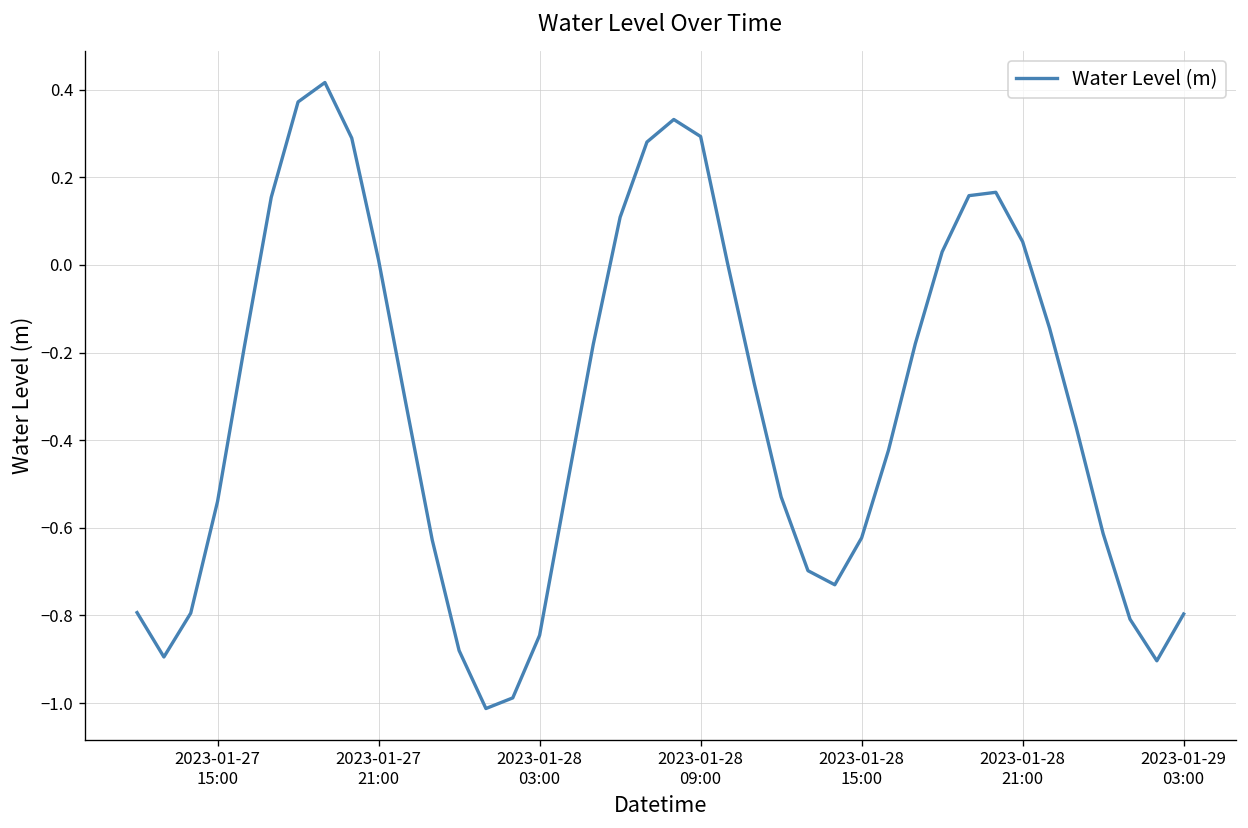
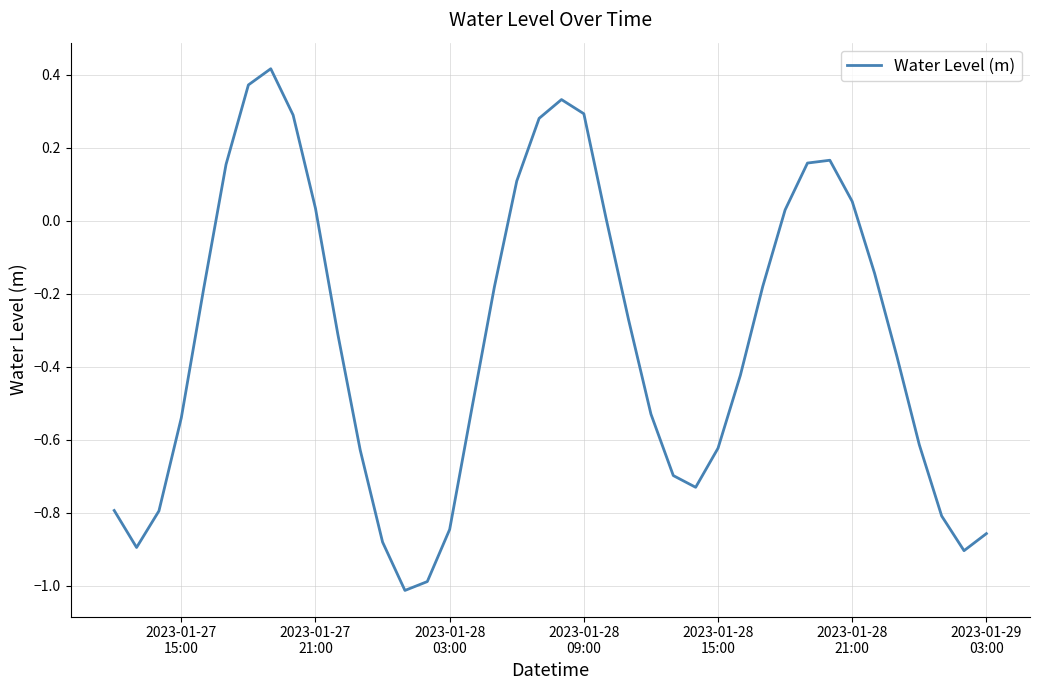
2023-01-27 21:00: 0.01 -> 0.03
2023-01-29 03:00: -0.80 -> -0.86
